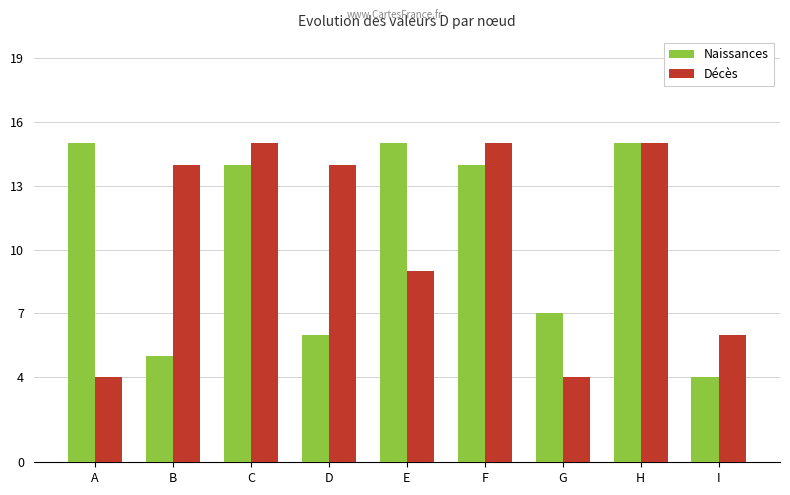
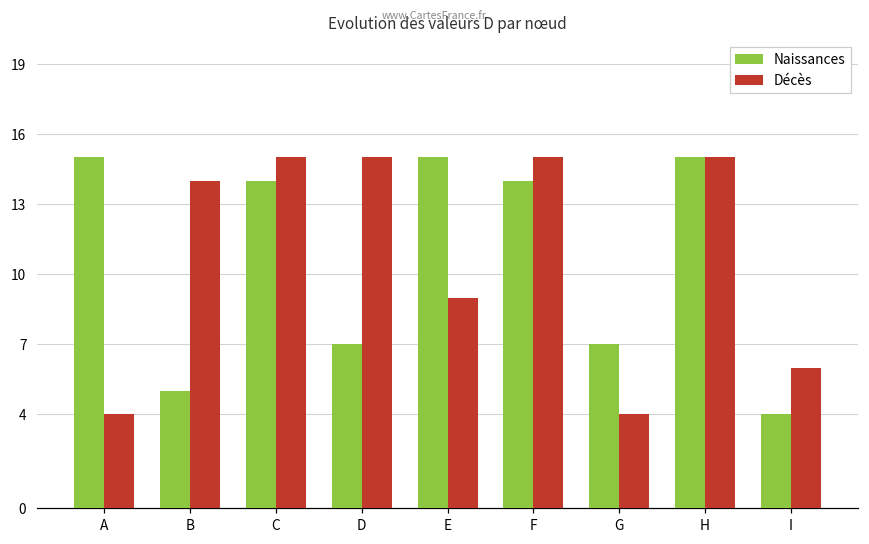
Naissances, D: 6 -> 7
Décès, D: 14 -> 15
